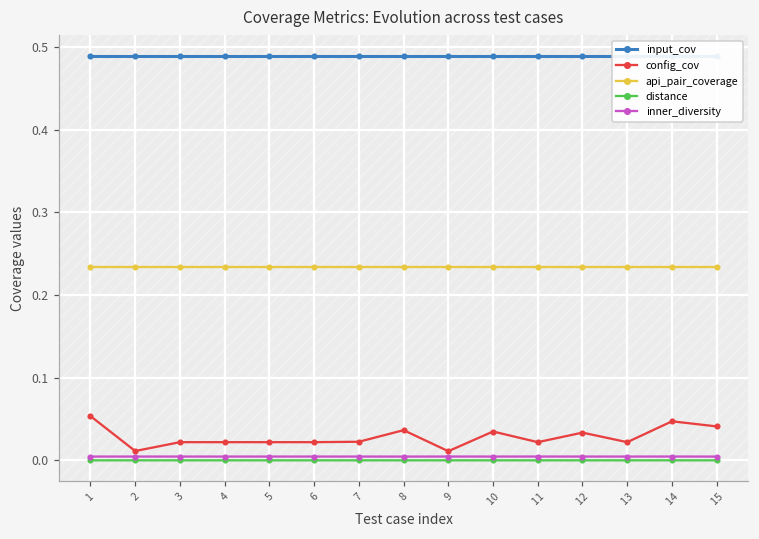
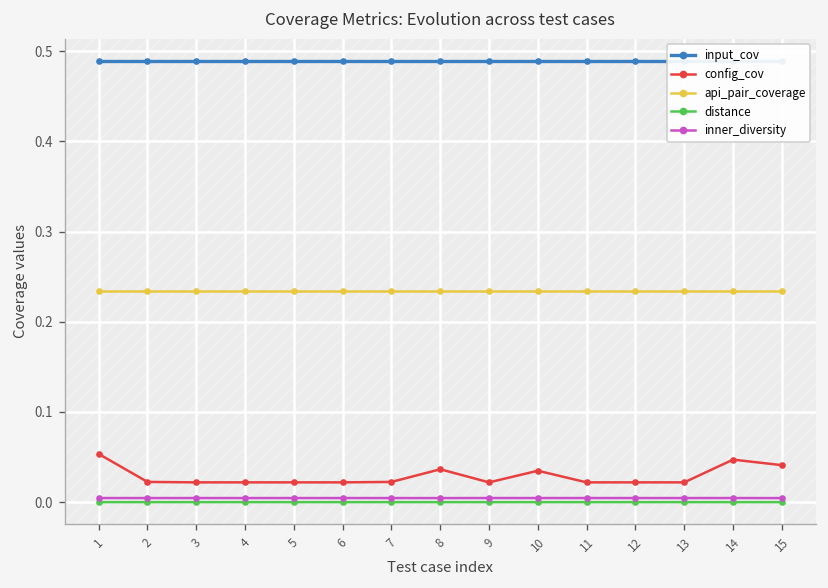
config_cov, 2: 0.01 -> 0.02
config_cov, 9: 0.01 -> 0.02
config_cov, 12: 0.03 -> 0.02
